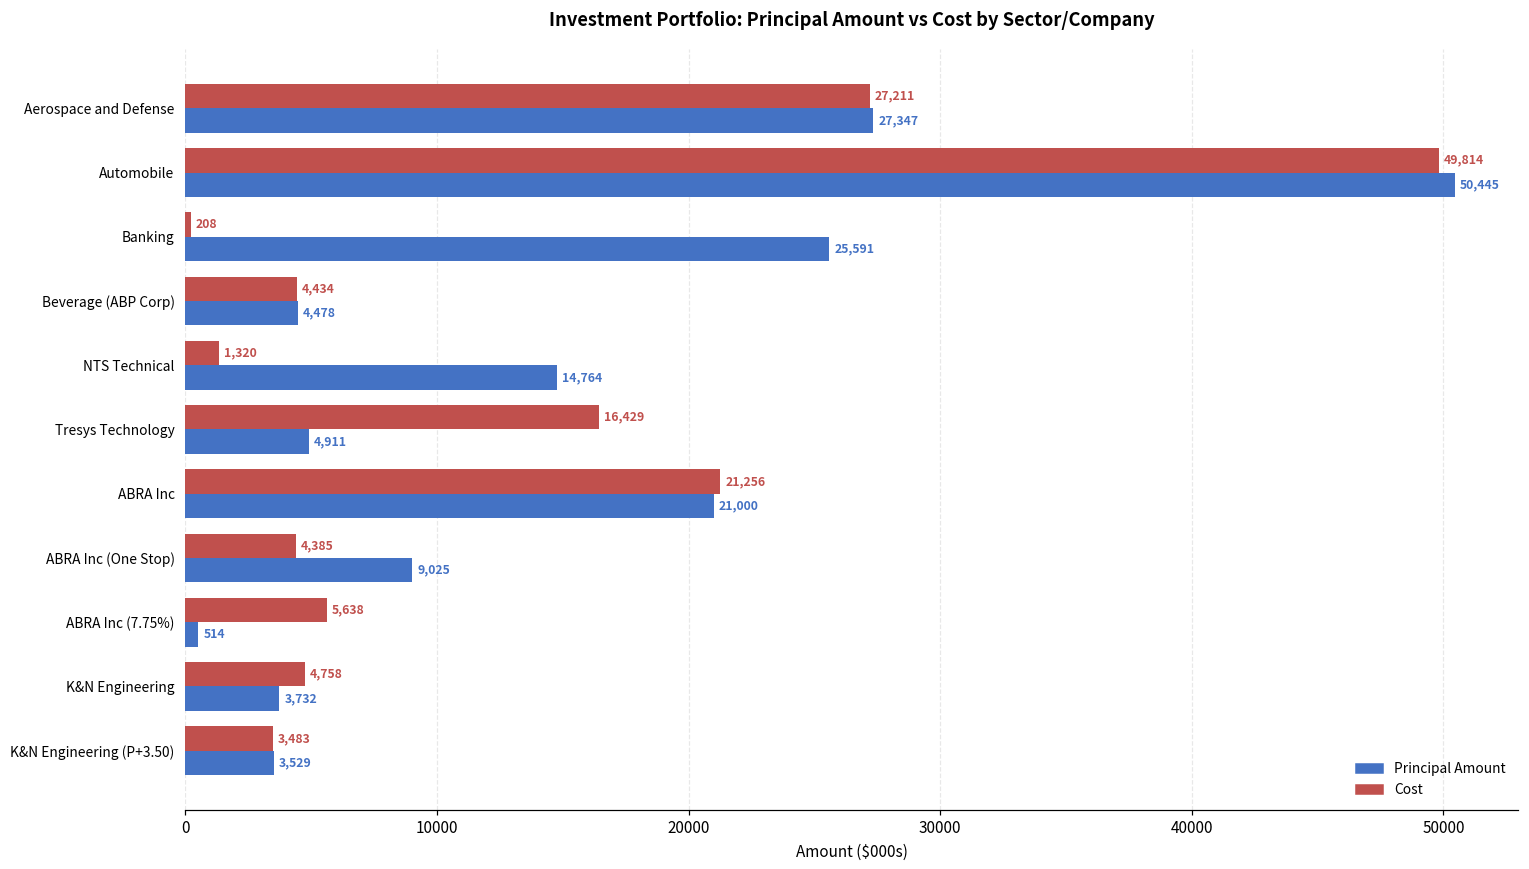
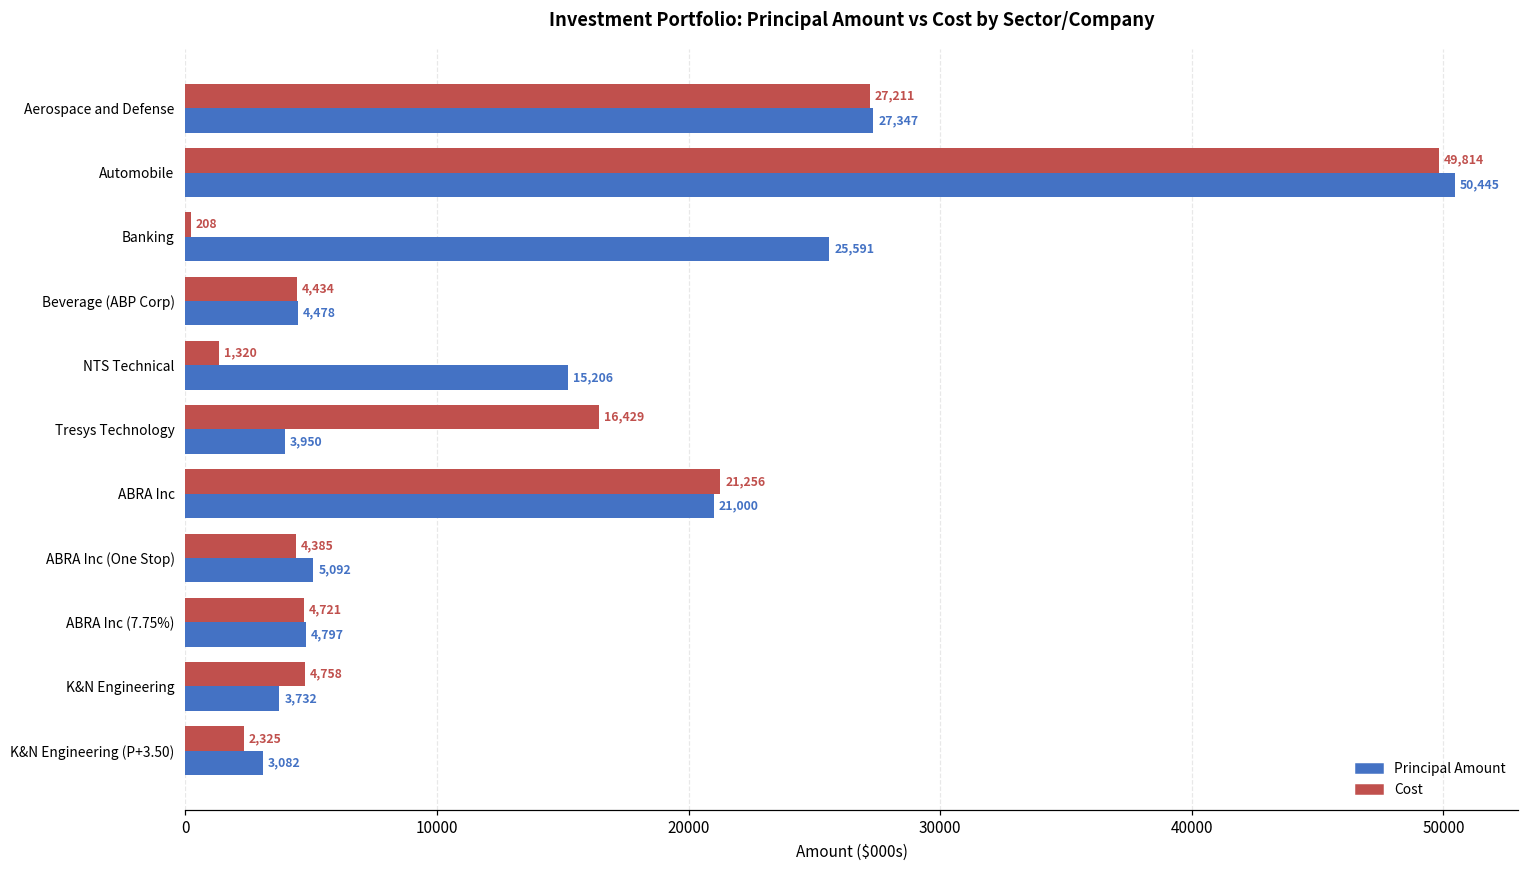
Principal Amount, NTS Technical: 14,764 -> 15,206
Principal Amount, Tresys Technology: 4,911 -> 3,950
Principal Amount, ABRA Inc (One Stop): 9,025 -> 5,092
Cost, ABRA Inc (7.75%): 5,638 -> 4,721
Principal Amount, ABRA Inc (7.75%): 514 -> 4,797
Cost, K&N Engineering (P+3.50): 3,483 -> 2,325
Principal Amount, K&N Engineering (P+3.50): 3,529 -> 3,082
